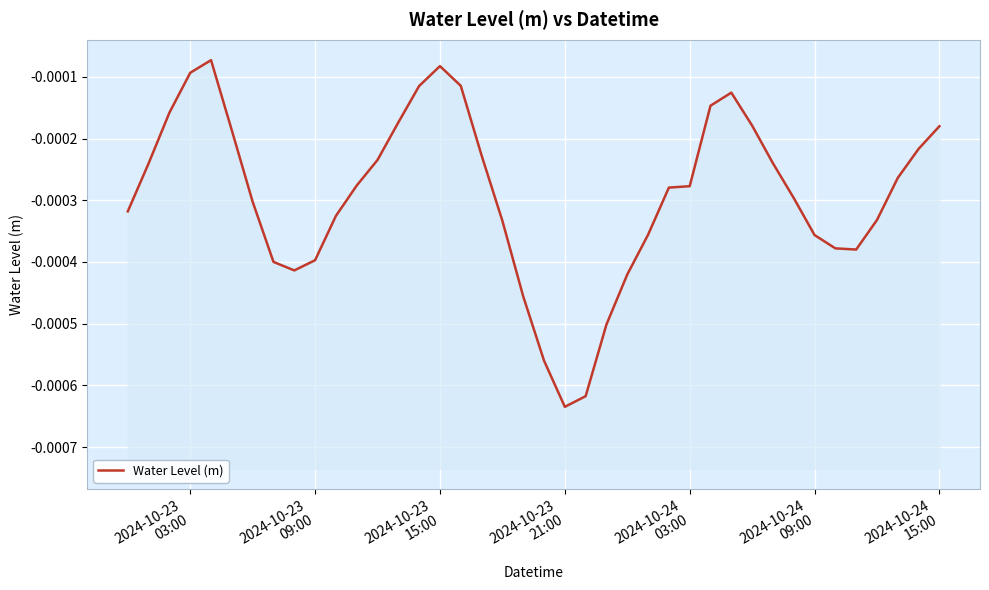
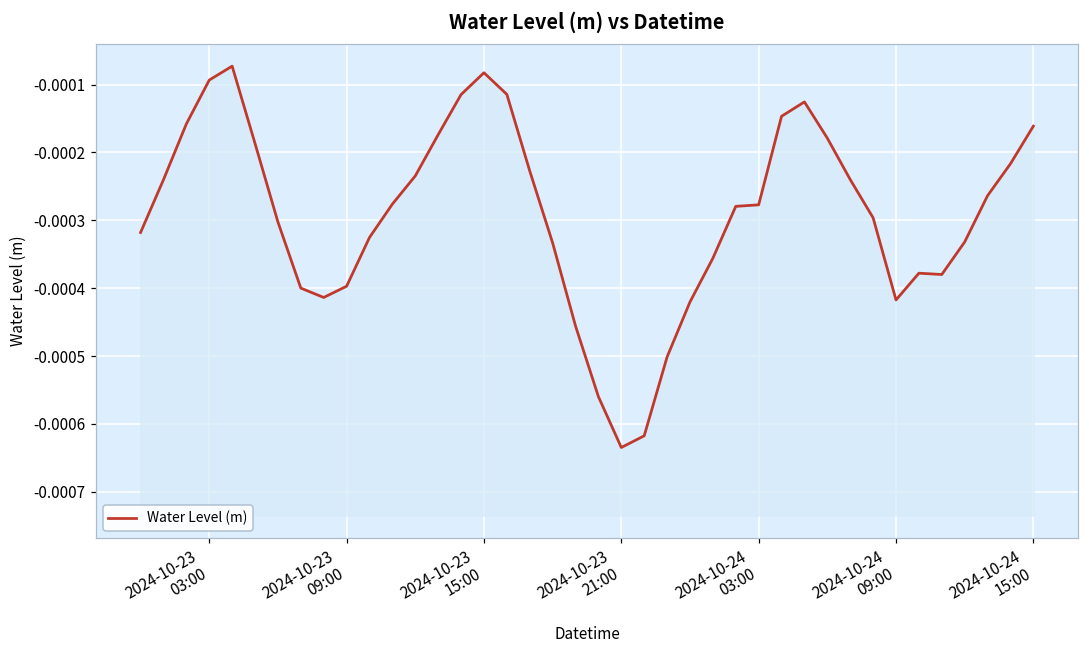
2024-10-24 09:00: -0.00036 -> -0.00042
2024-10-24 15:00: -0.00018 -> -0.00016
